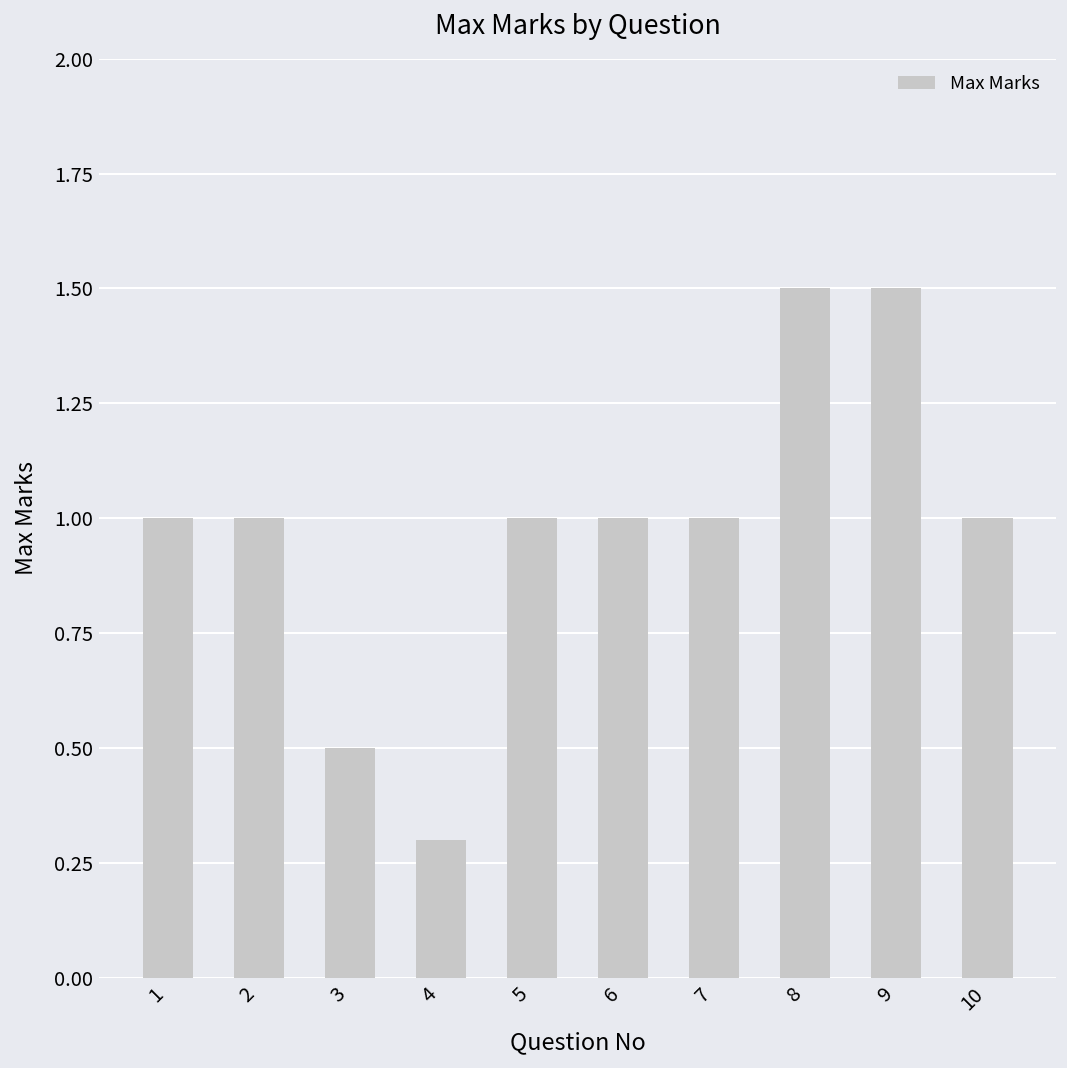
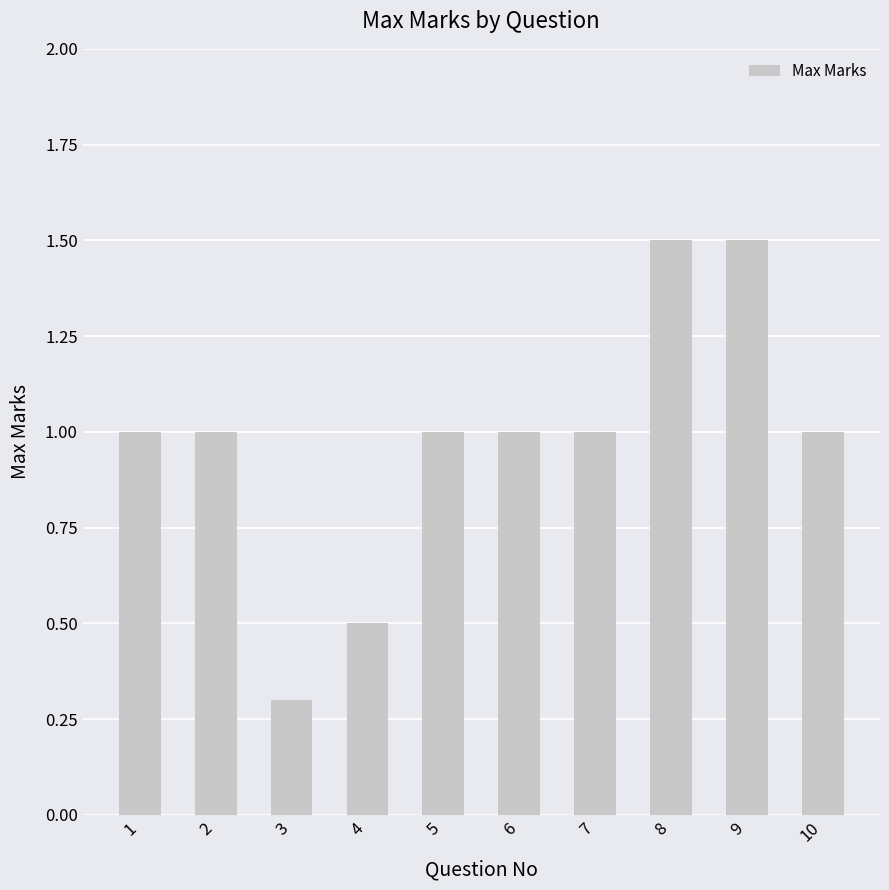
3: 0.5 -> 0.3
4: 0.3 -> 0.5
